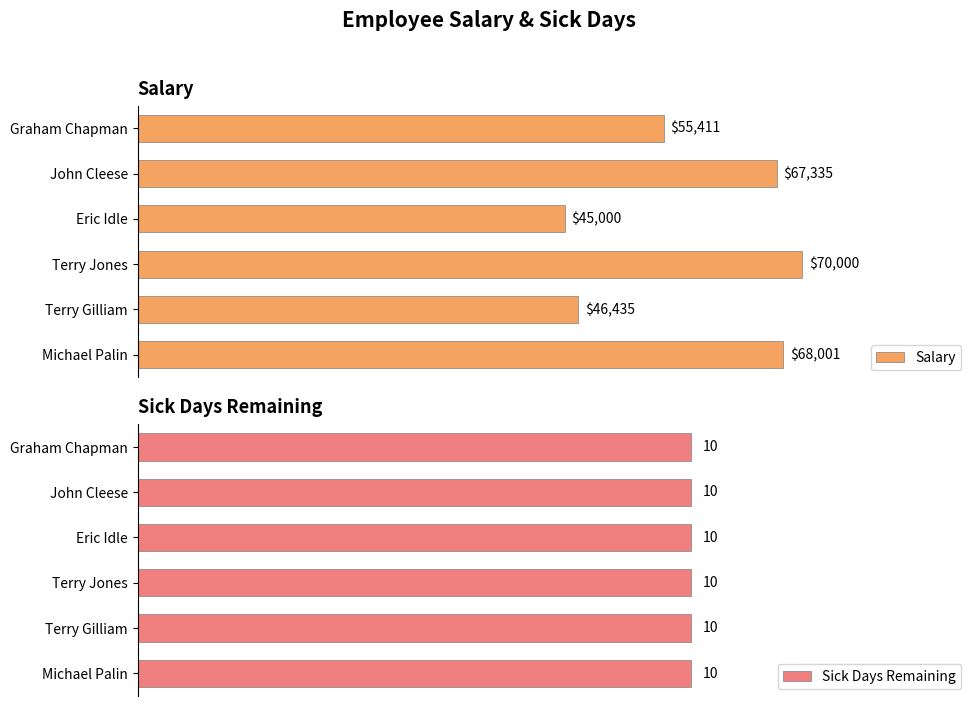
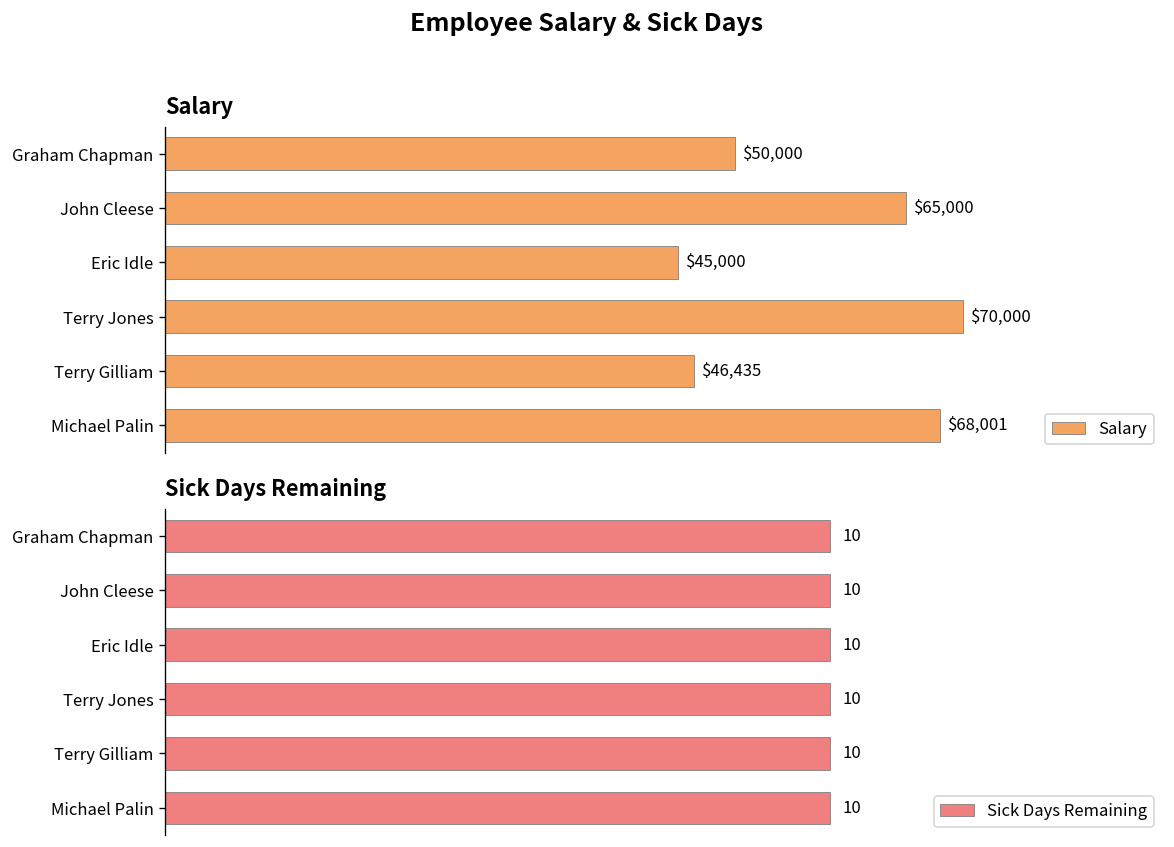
Salary, Graham Chapman: $55,411 -> $50,000
Salary, John Cleese: $67,335 -> $65,000
